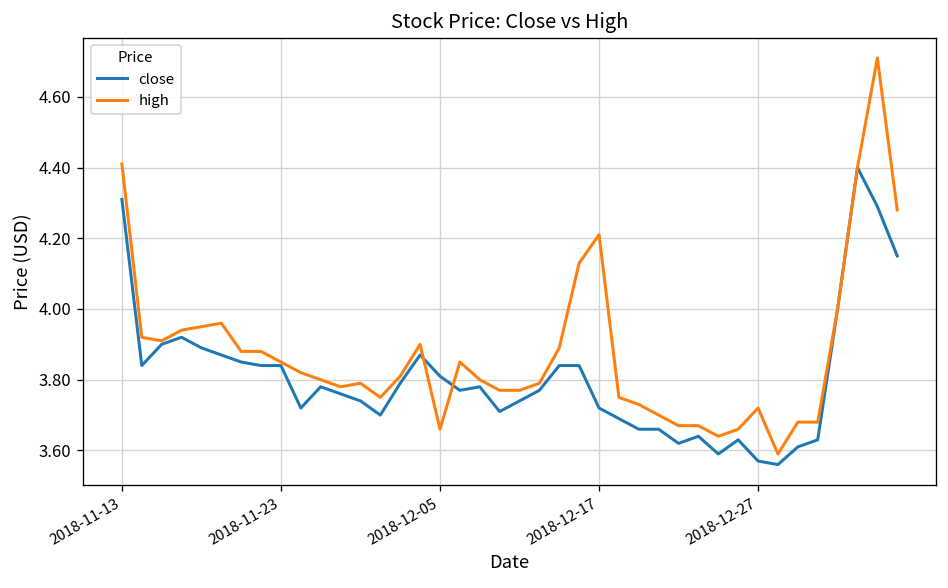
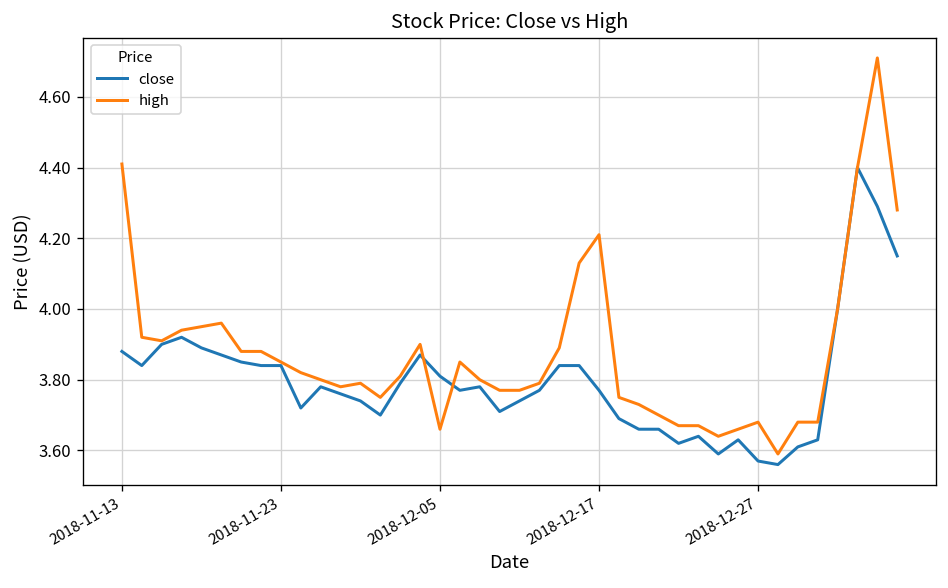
close, 2018-11-13: 4.31 -> 3.88
close, 2018-12-17: 3.72 -> 3.77
high, 2018-12-27: 3.72 -> 3.68
